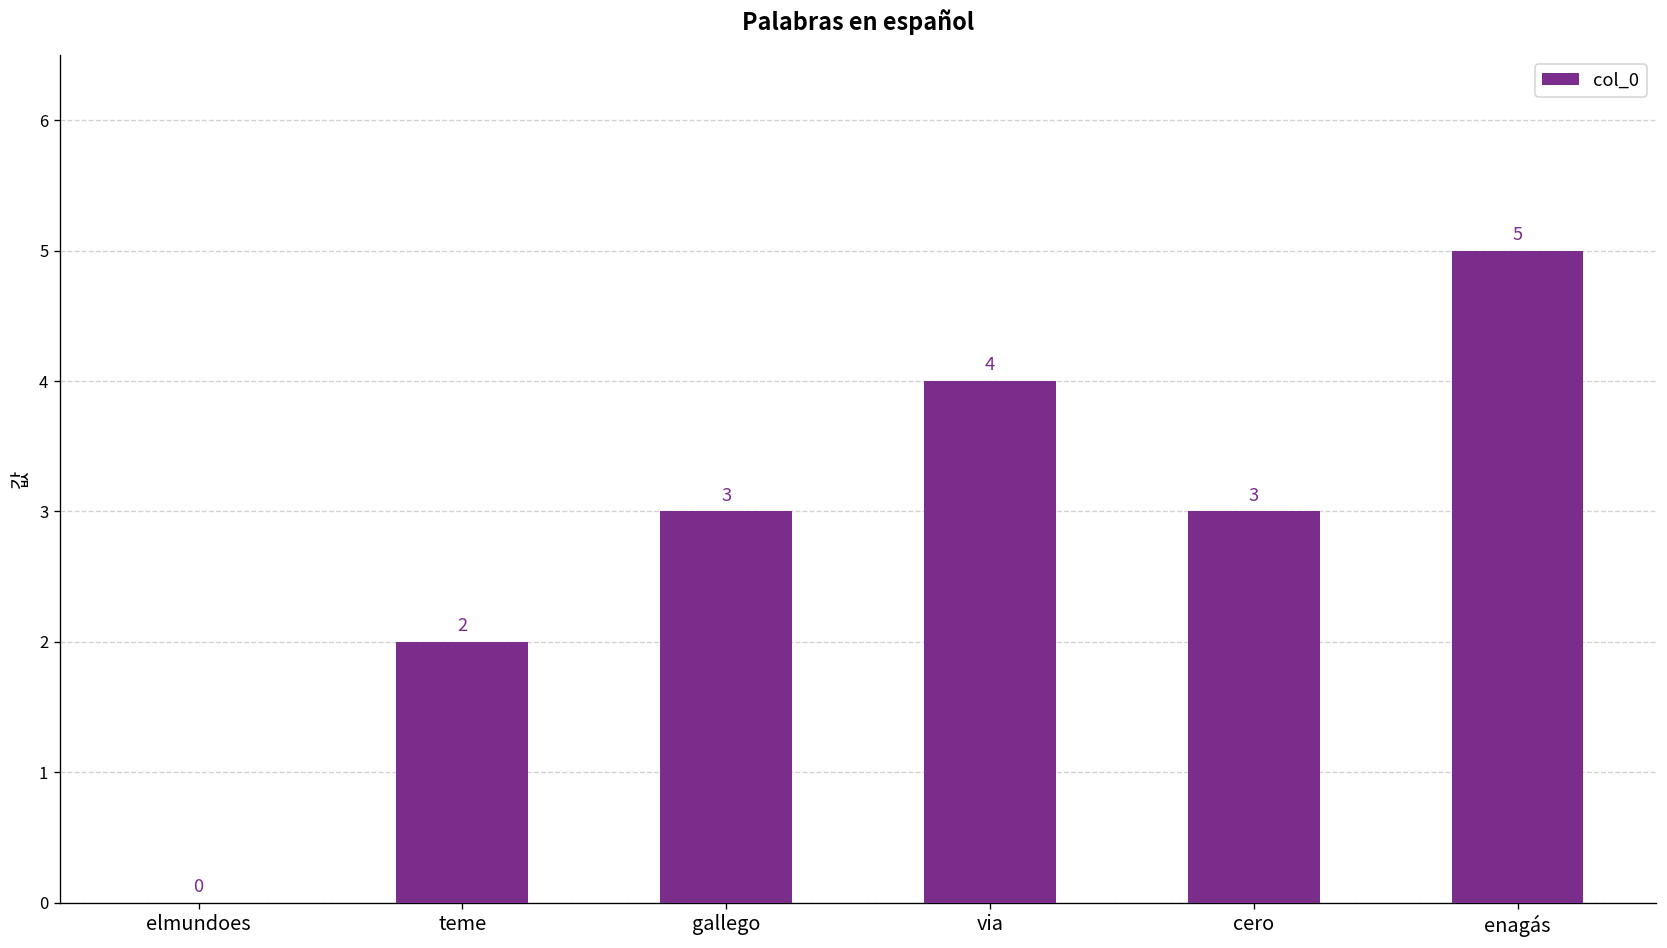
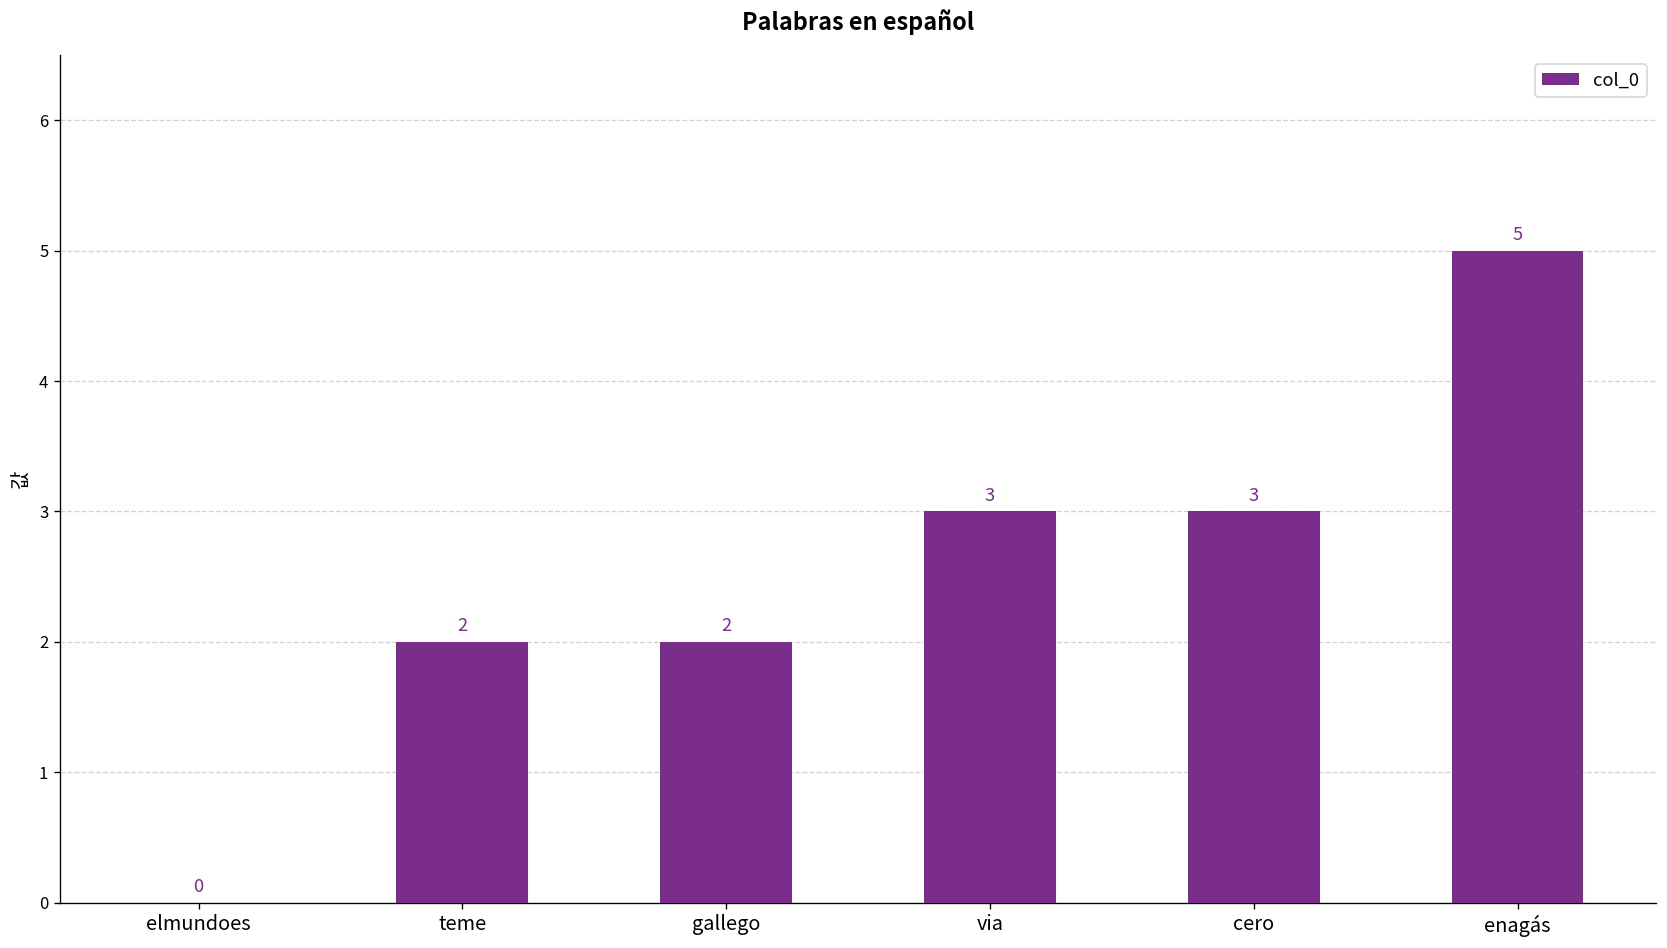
gallego: 3 -> 2
via: 4 -> 3
